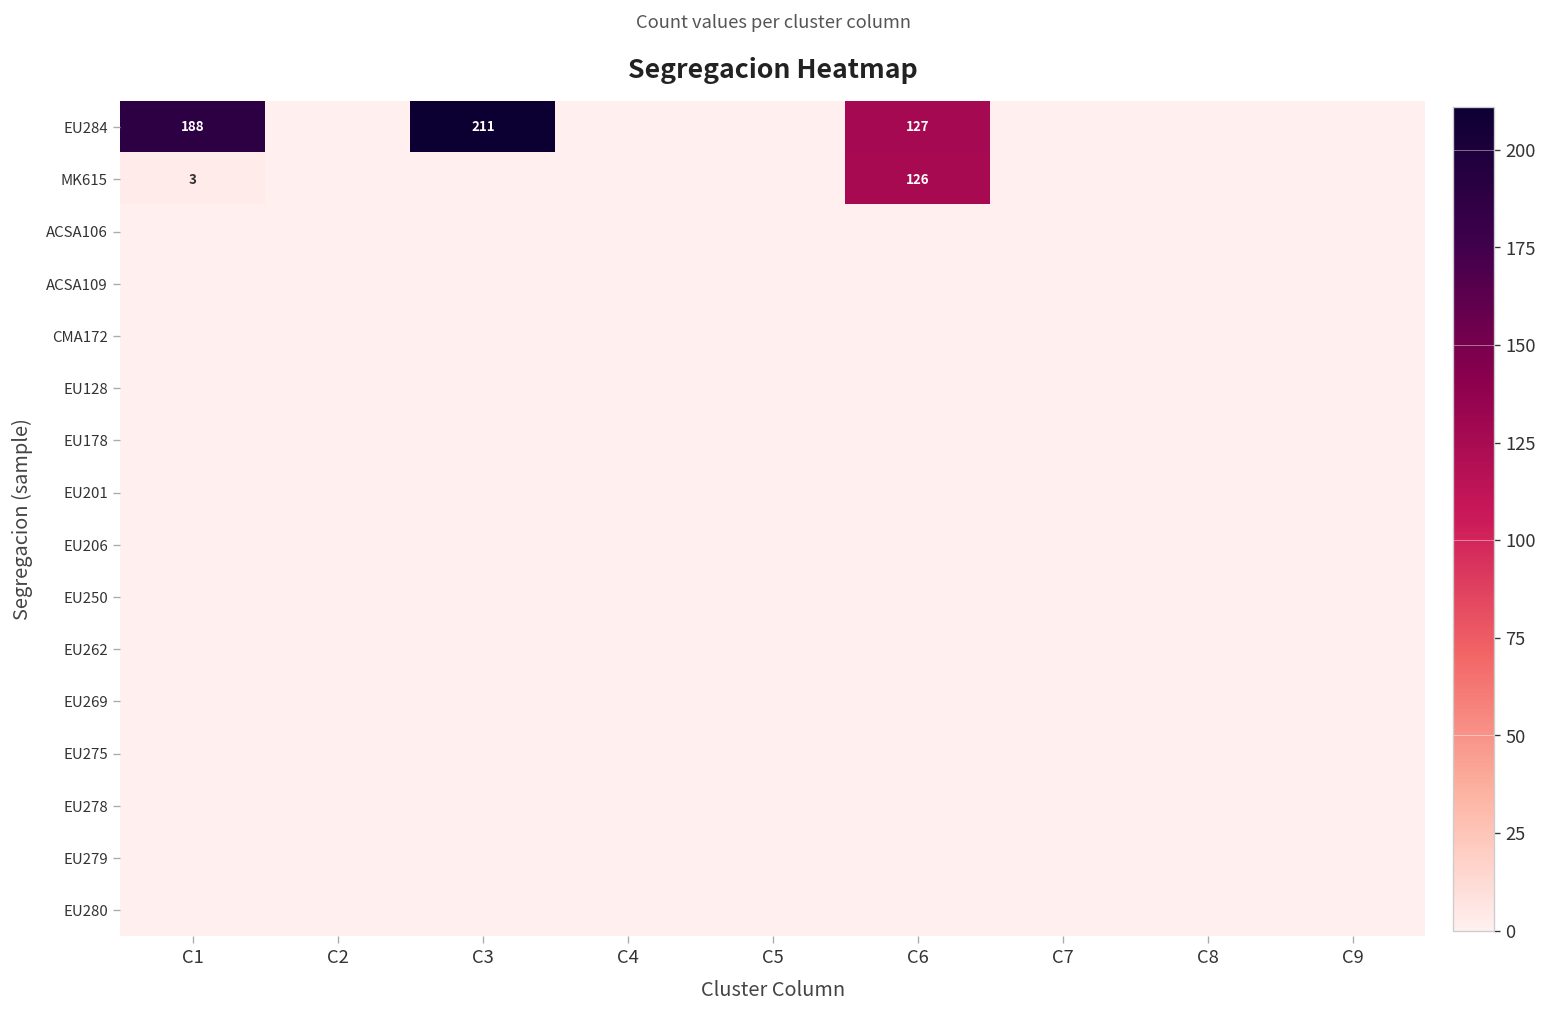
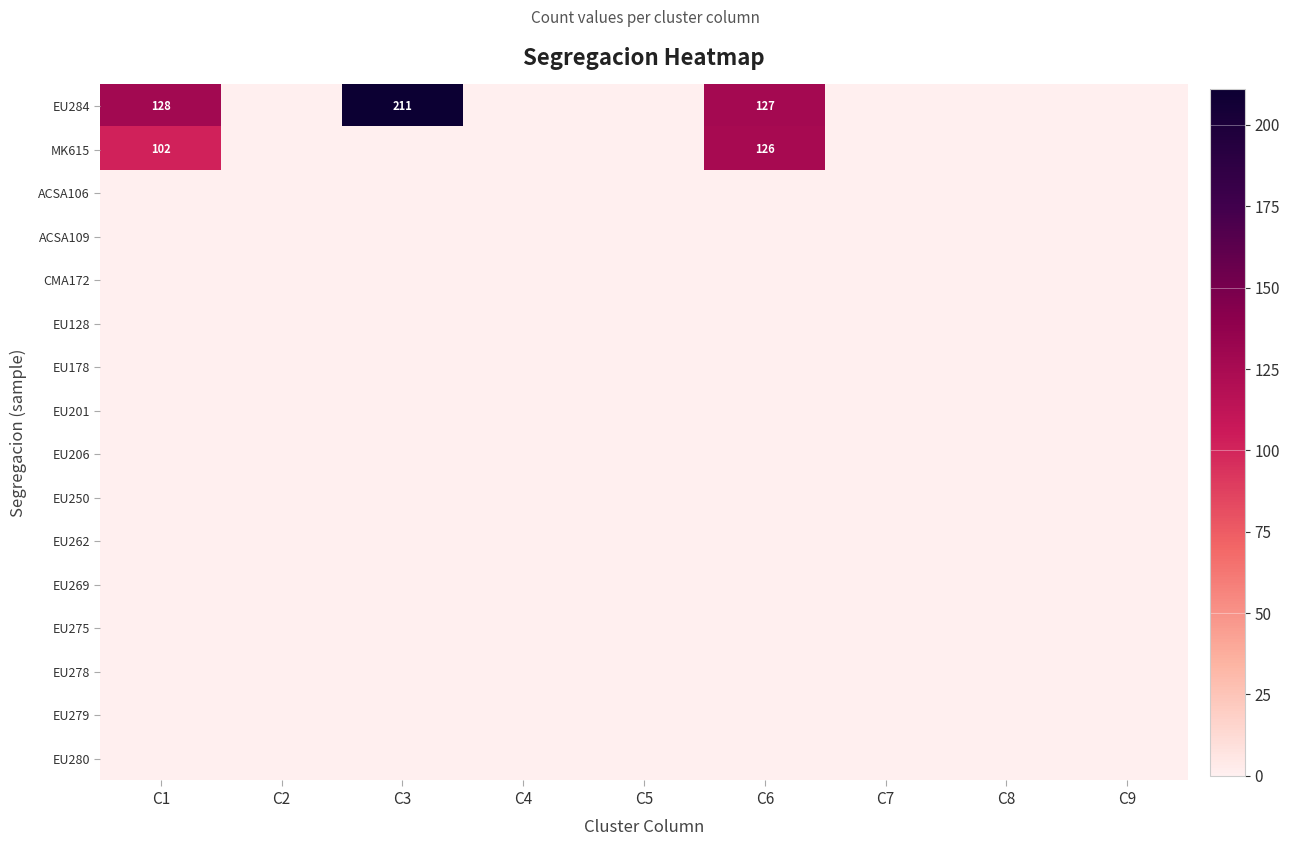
EU284, C1: 188 -> 128
MK615, C1: 3 -> 102
